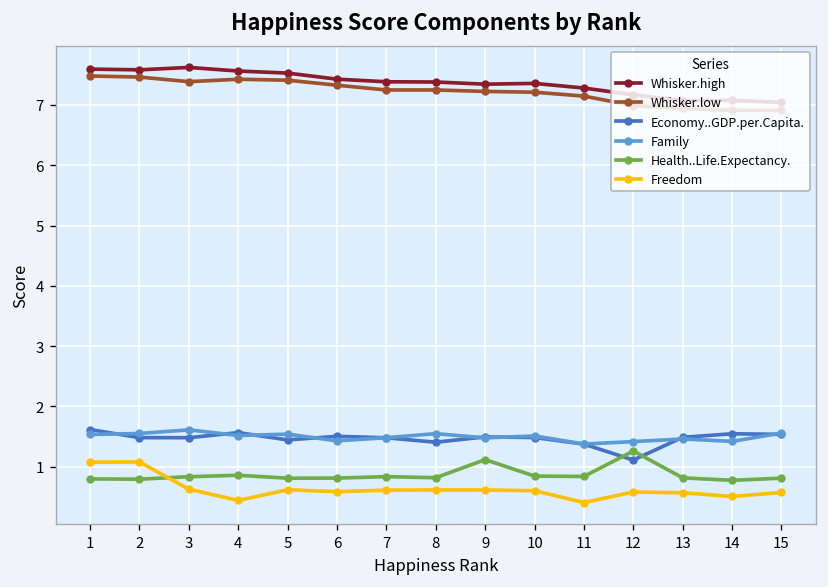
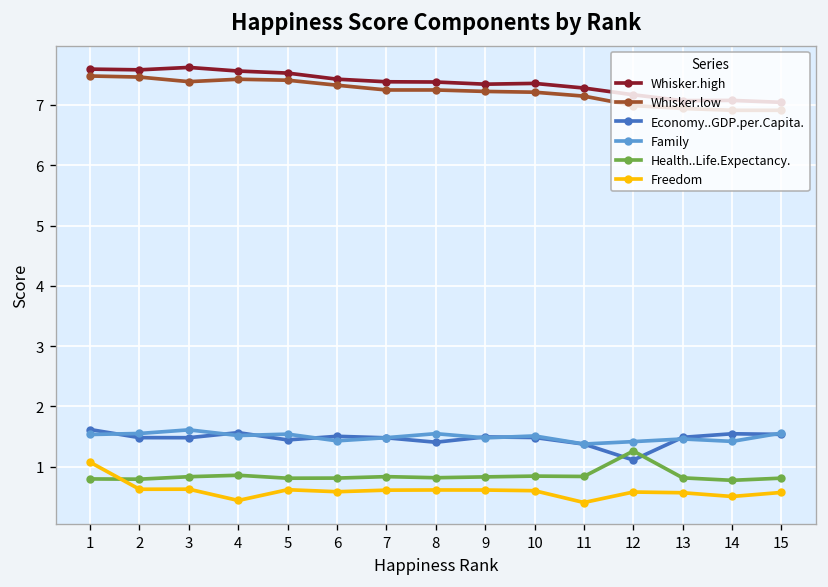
Freedom, 2: 1.1 -> 0.6
Health..Life.Expectancy., 9: 1.1 -> 0.8
